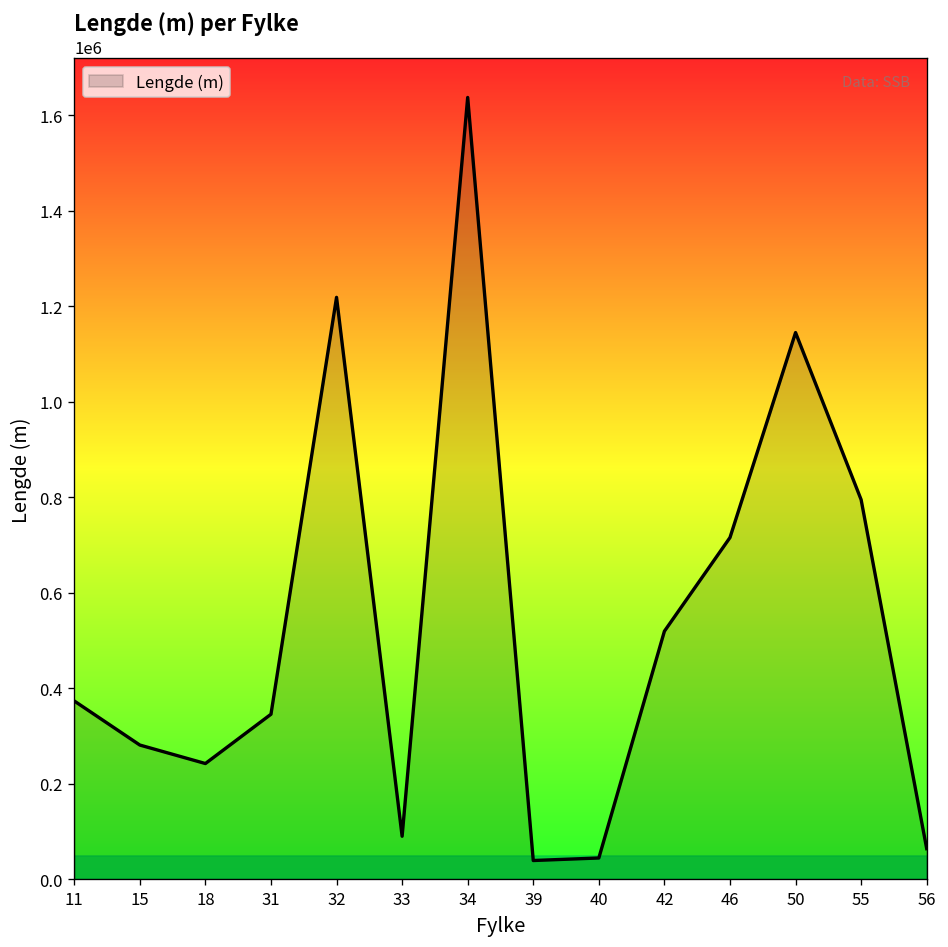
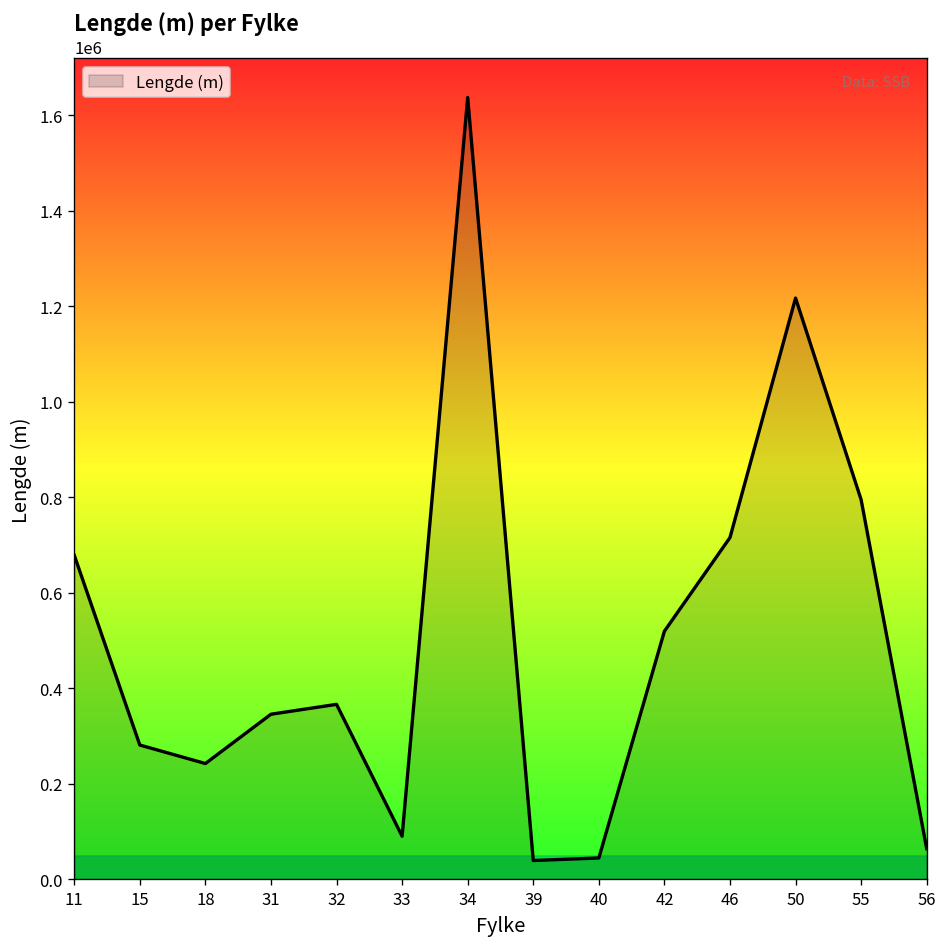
11: 370000 -> 680000
32: 1220000 -> 370000
50: 1140000 -> 1220000
